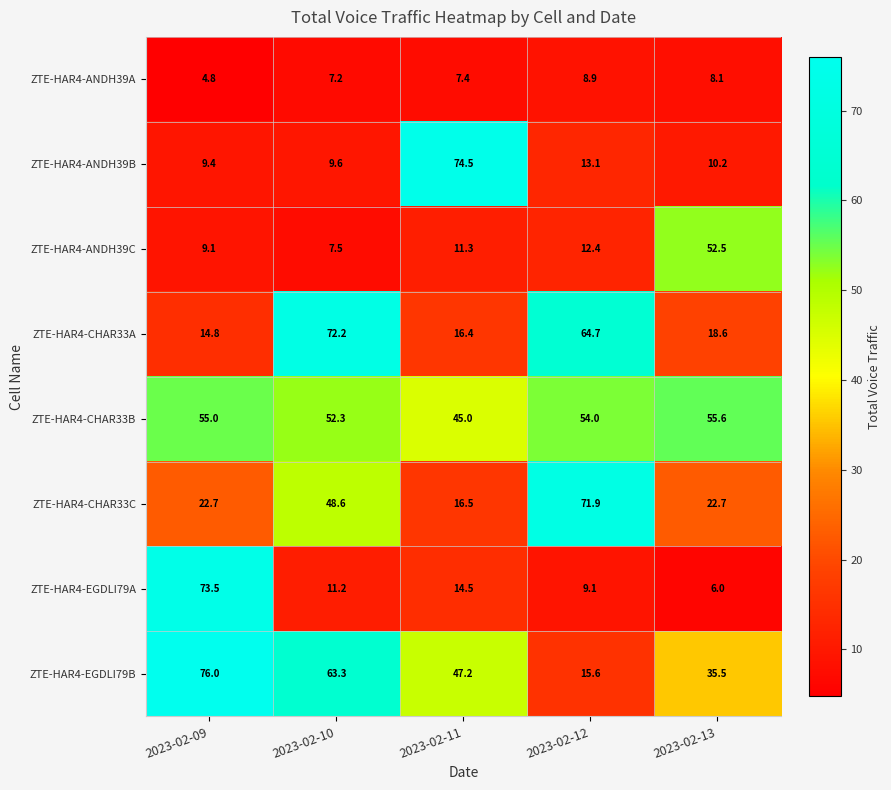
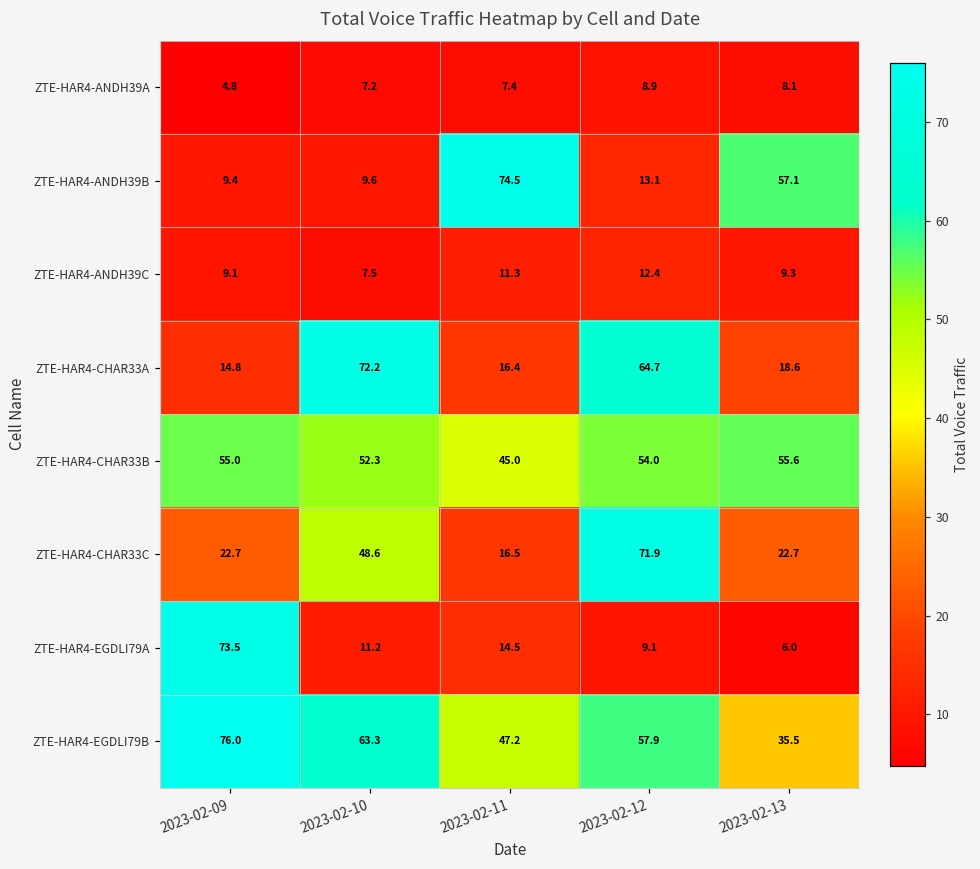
ZTE-HAR4-ANDH39B, 2023-02-13: 10.2 -> 57.1
ZTE-HAR4-ANDH39C, 2023-02-13: 52.5 -> 9.3
ZTE-HAR4-EGDLI79B, 2023-02-12: 15.6 -> 57.9
